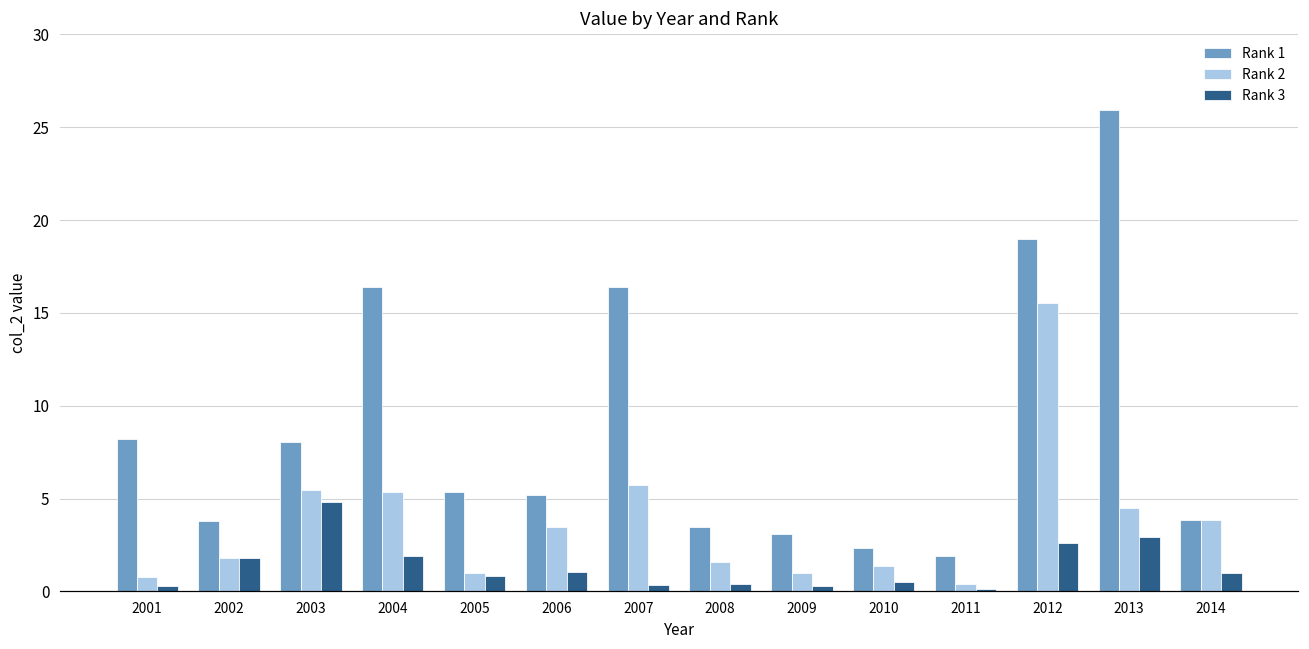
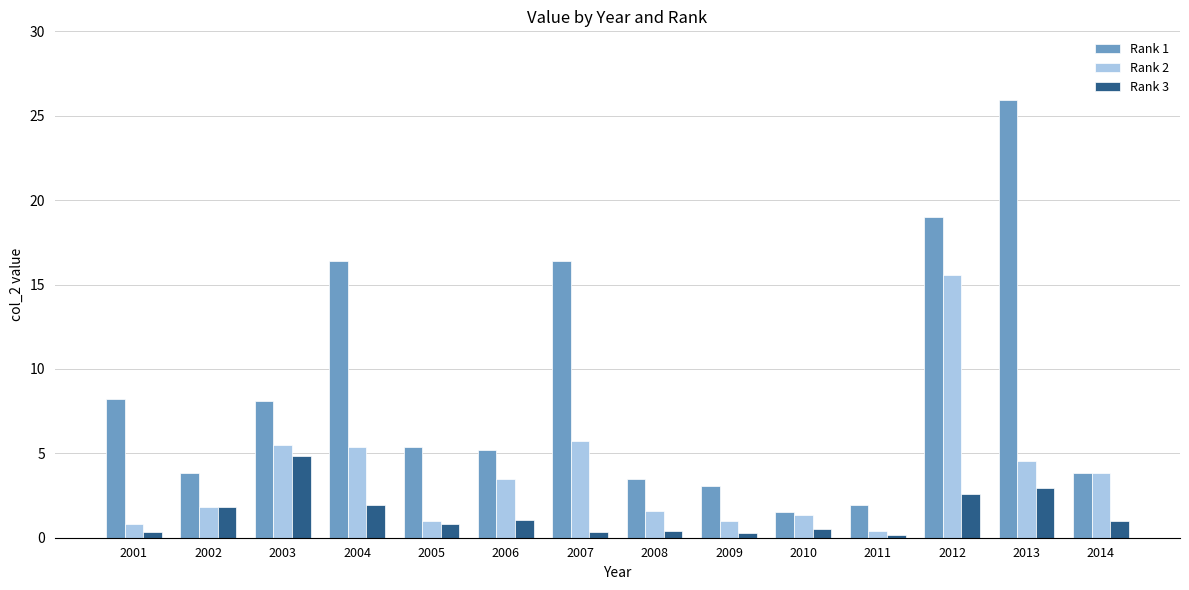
Rank 1, 2010: 2.4 -> 1.5
